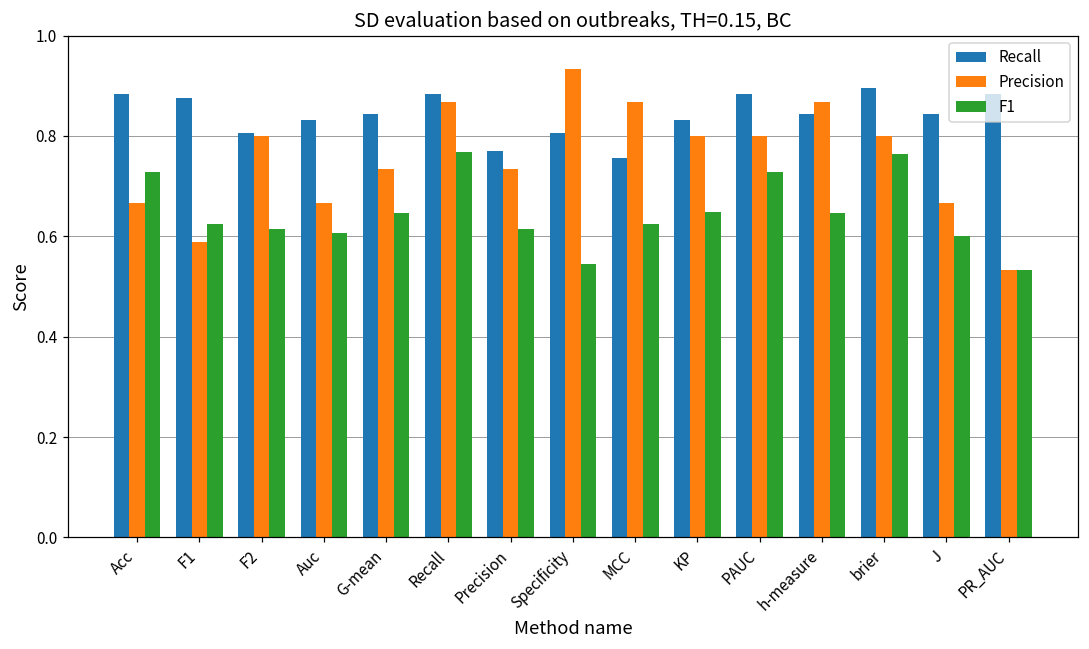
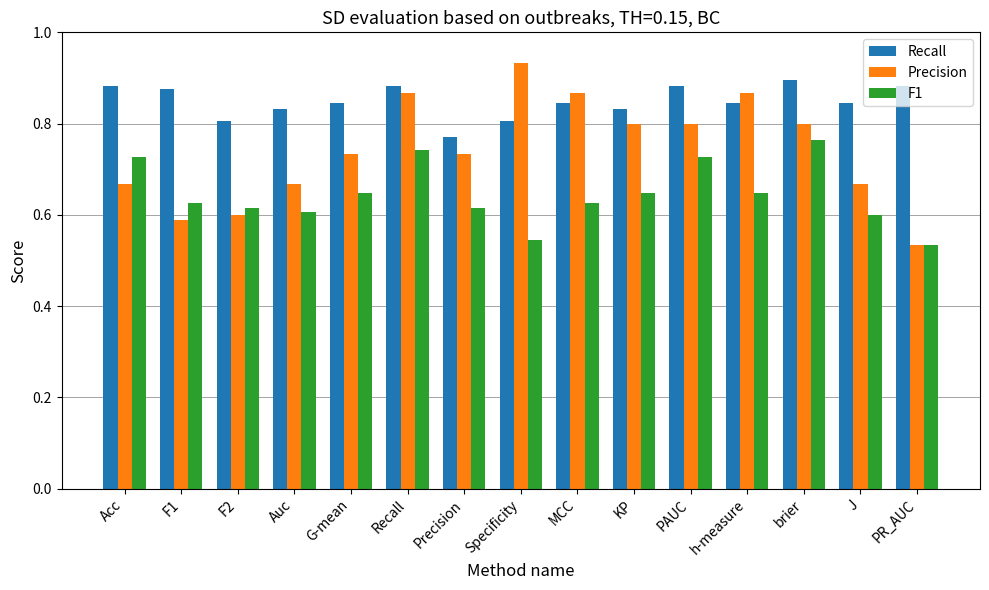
Precision, F2: 0.8 -> 0.6
F1, Recall: 0.77 -> 0.74
Recall, MCC: 0.76 -> 0.84
